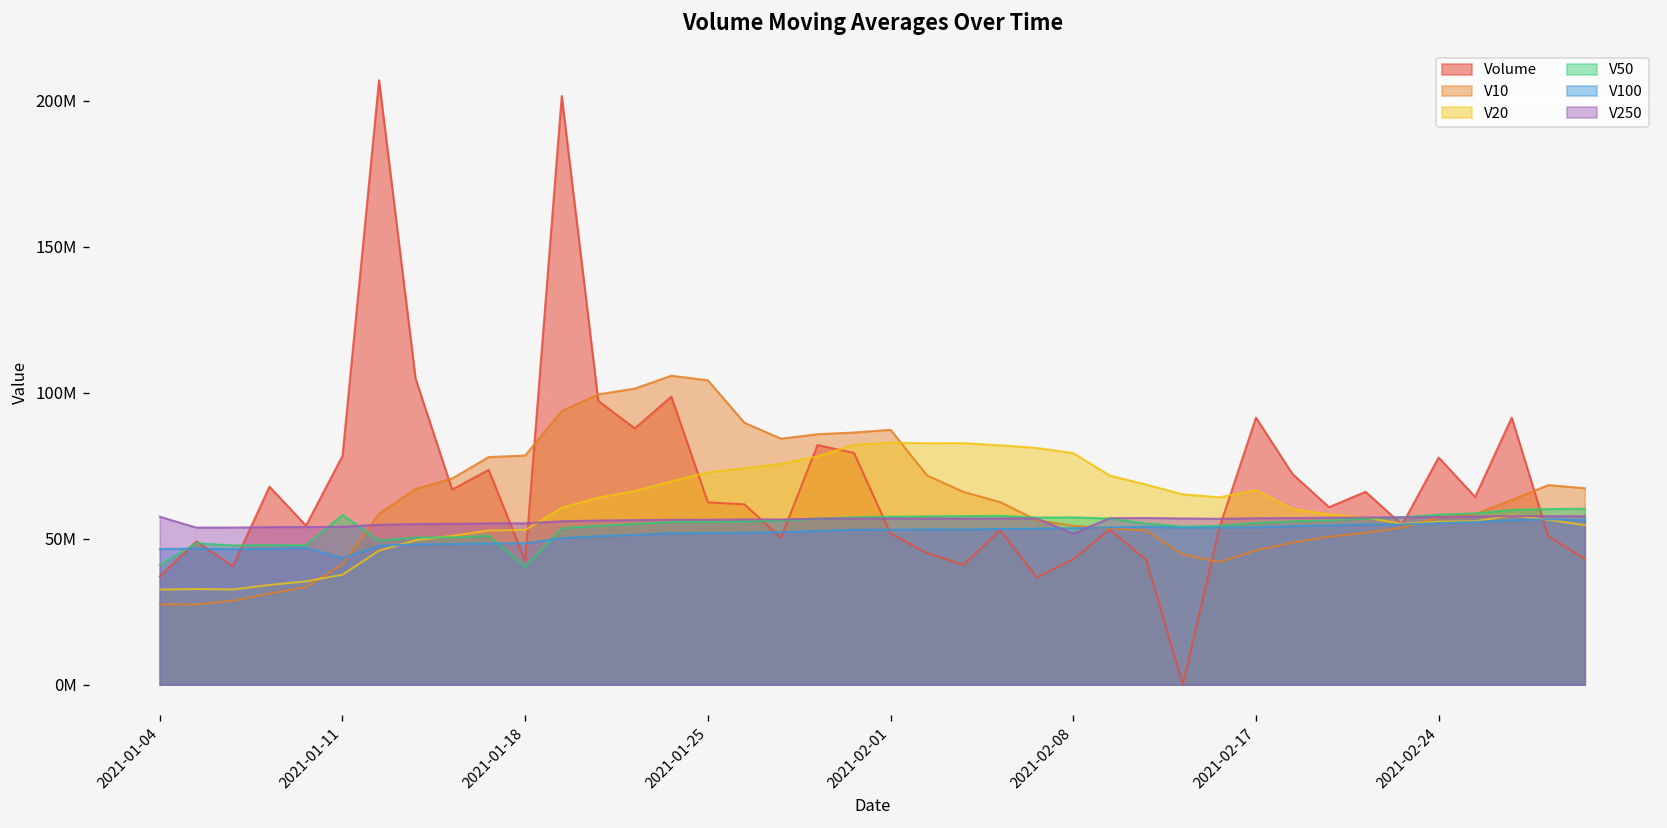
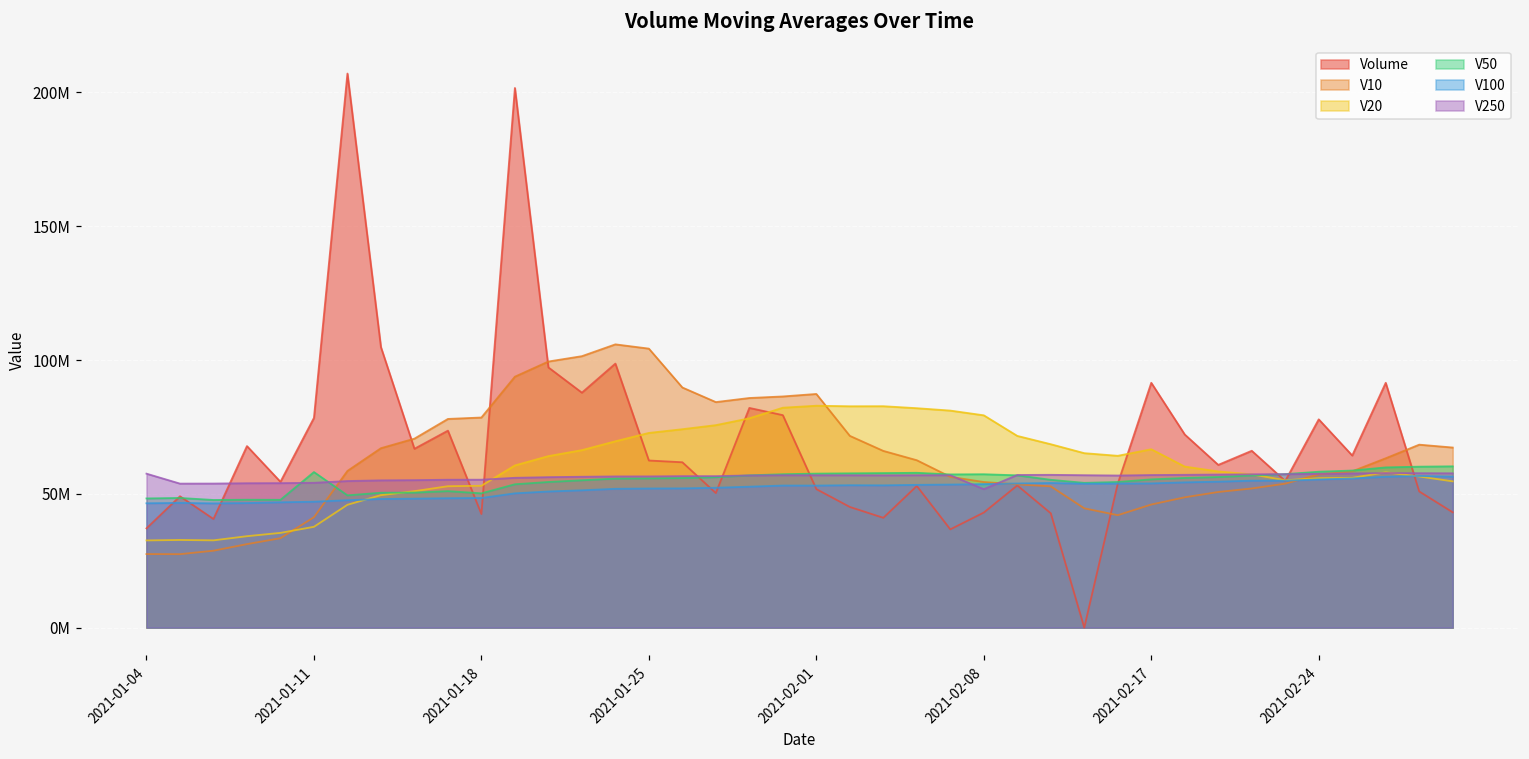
V50, 2021-01-04: 41000000 -> 48000000
V100, 2021-01-11: 43000000 -> 47000000
V50, 2021-01-18: 40000000 -> 50000000
